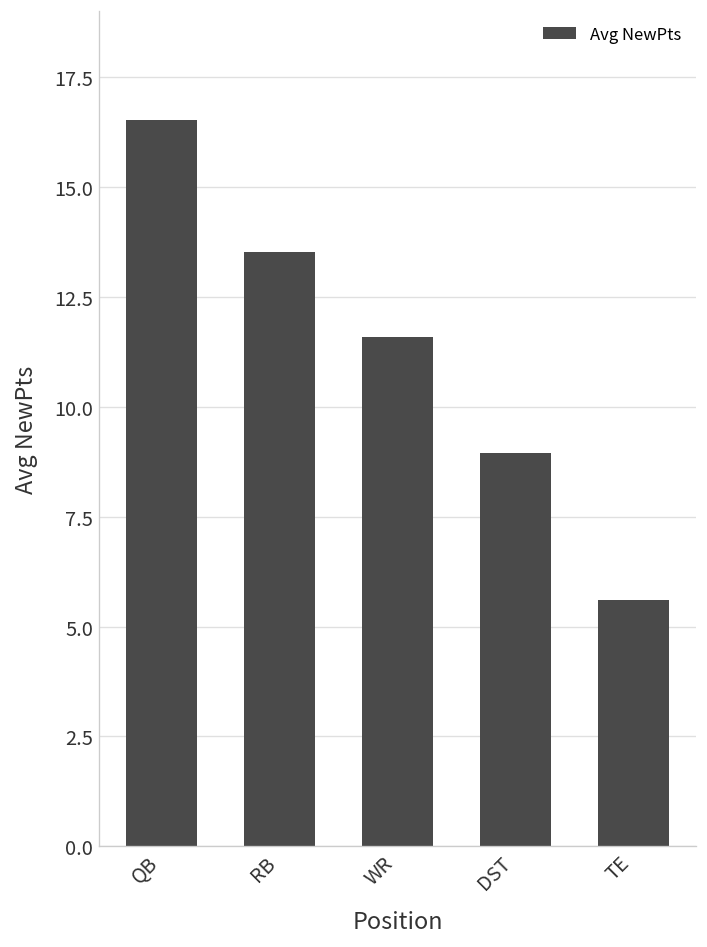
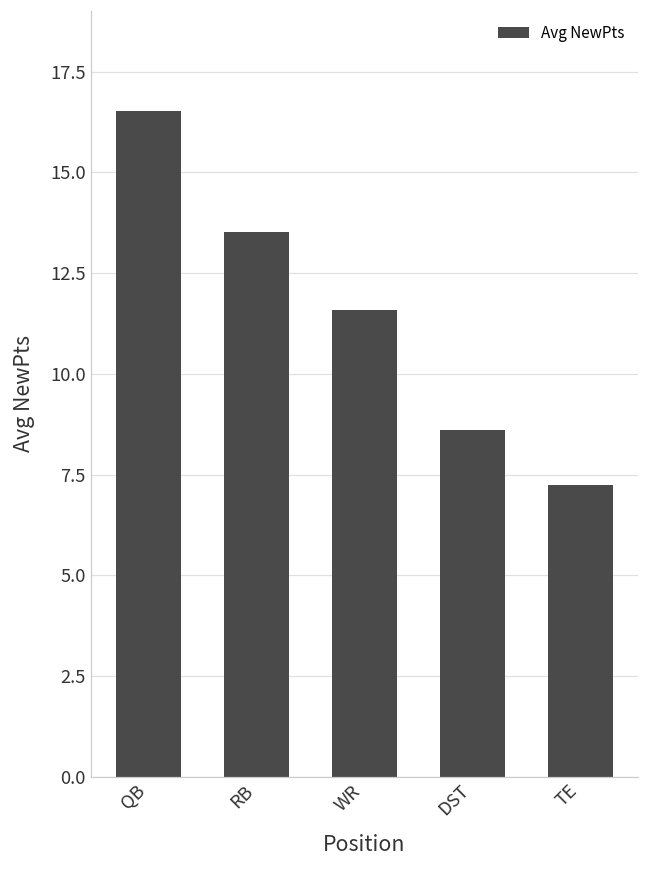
DST: 8.9 -> 8.6
TE: 5.6 -> 7.2
